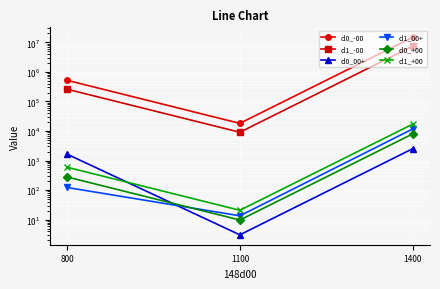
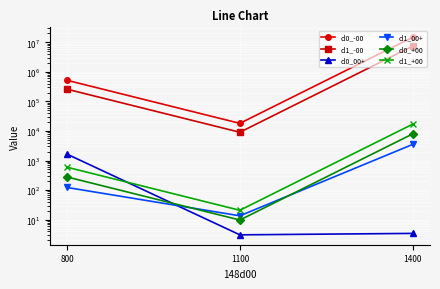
cl0_00+, 1400: 3000 -> 3
cl1_00+, 1400: 12000 -> 4000
